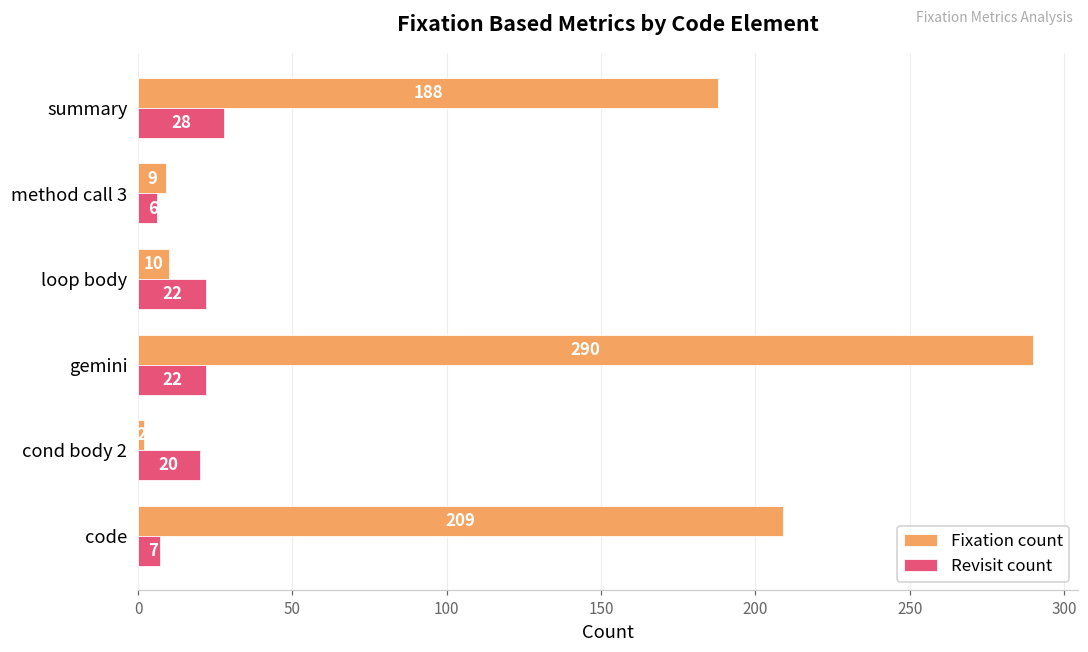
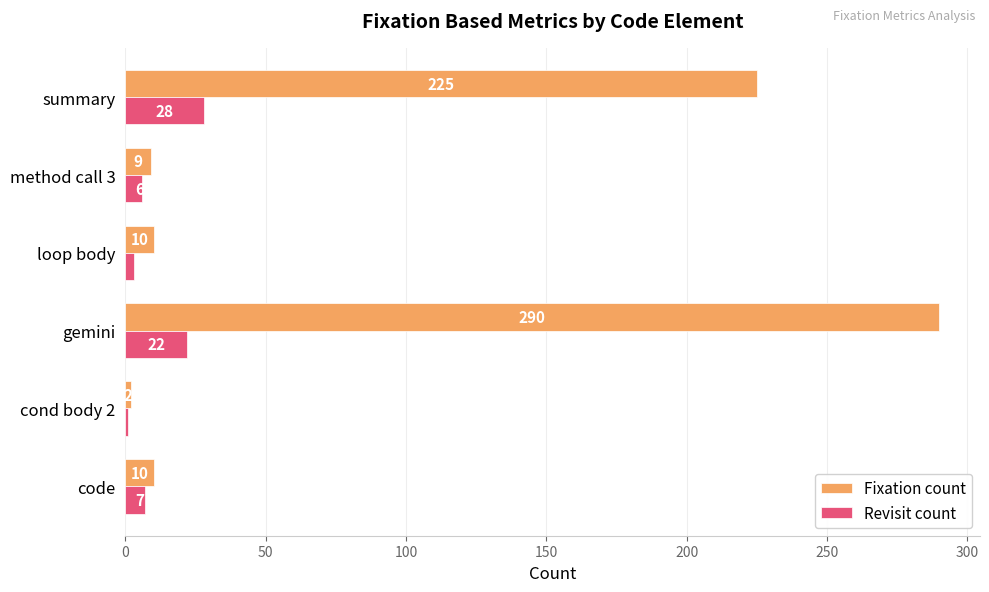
Fixation count, summary: 188 -> 225
Revisit count, loop body: 22 -> 3
Revisit count, cond body 2: 20 -> 1
Fixation count, code: 209 -> 10
